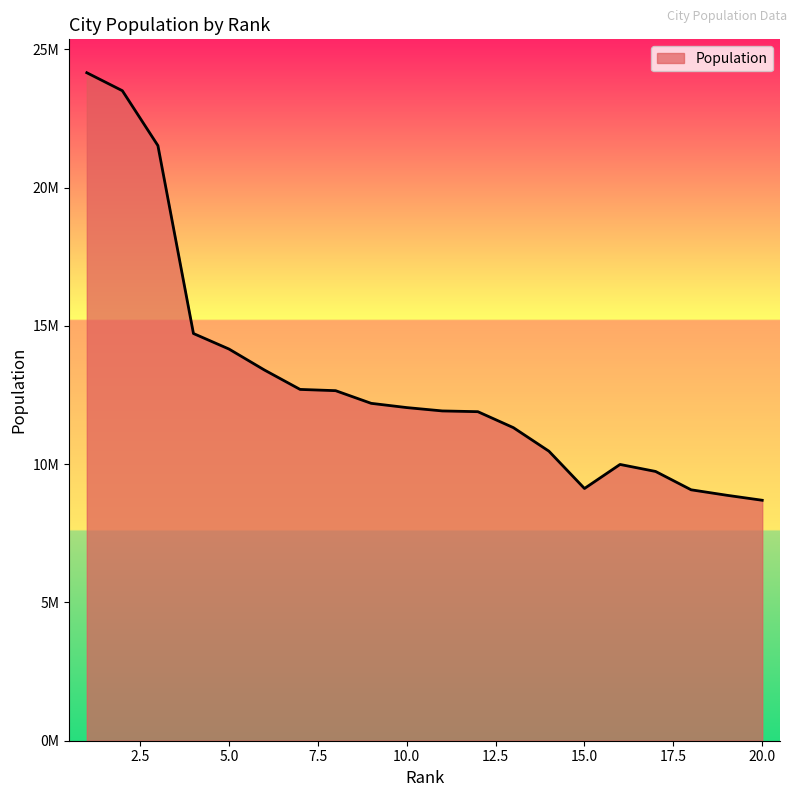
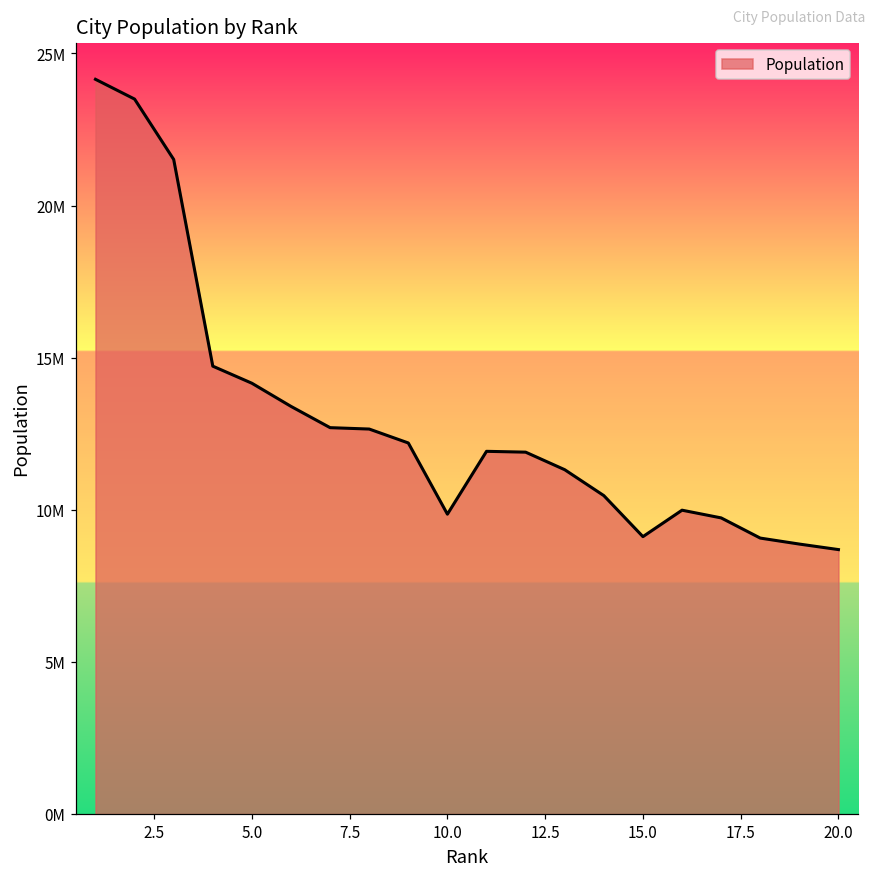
10.0: 12000000 -> 9900000
